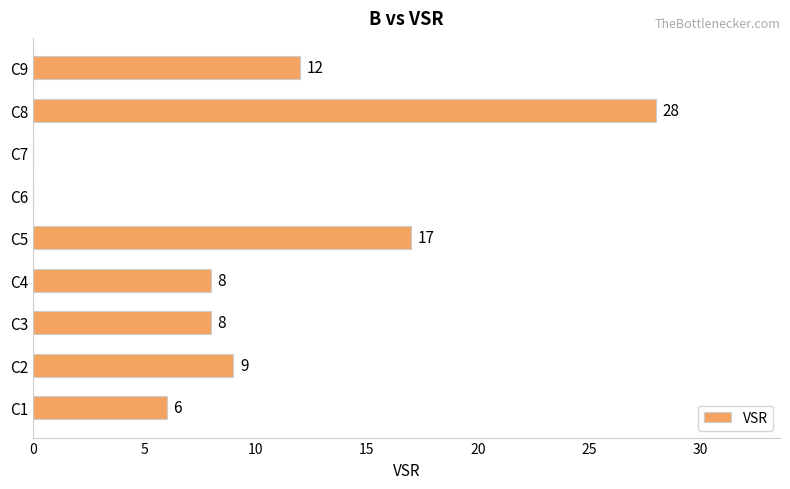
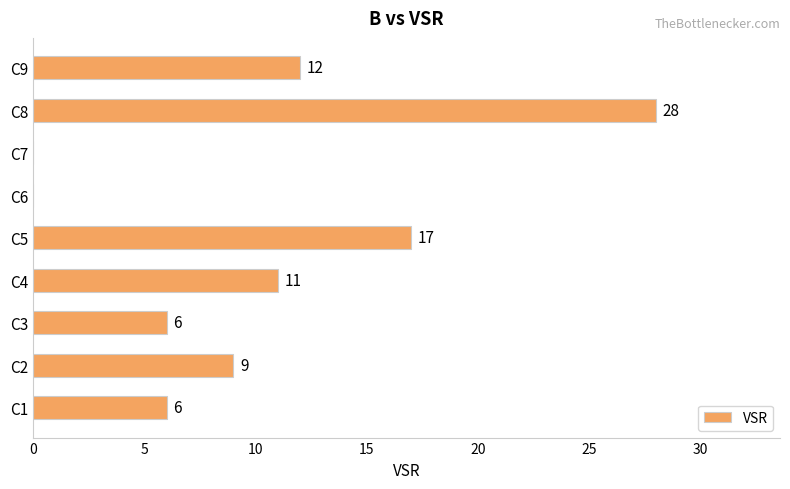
C4: 8 -> 11
C3: 8 -> 6
